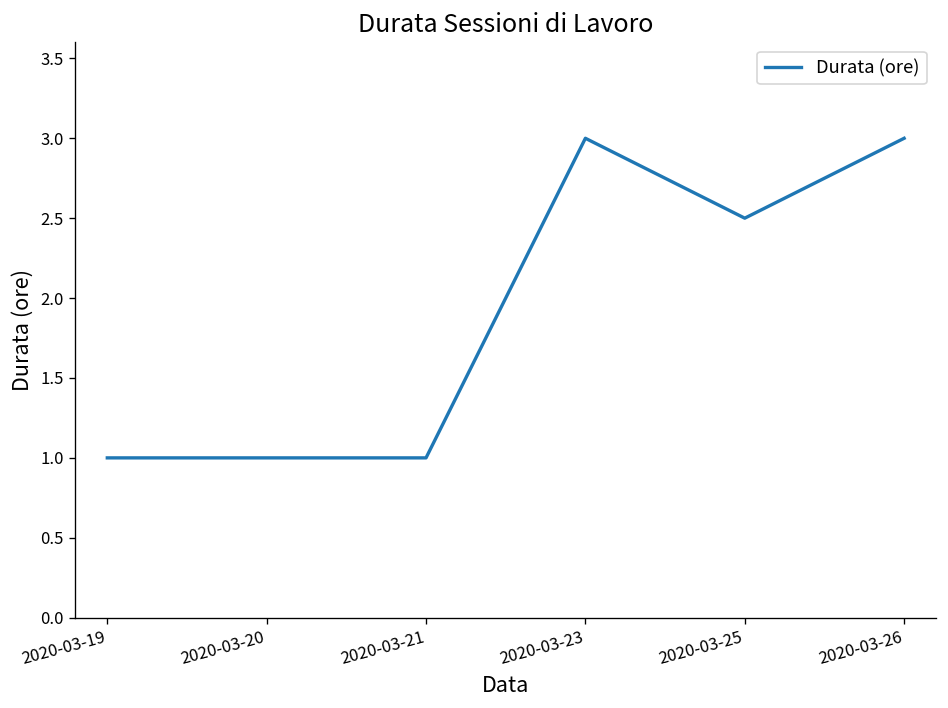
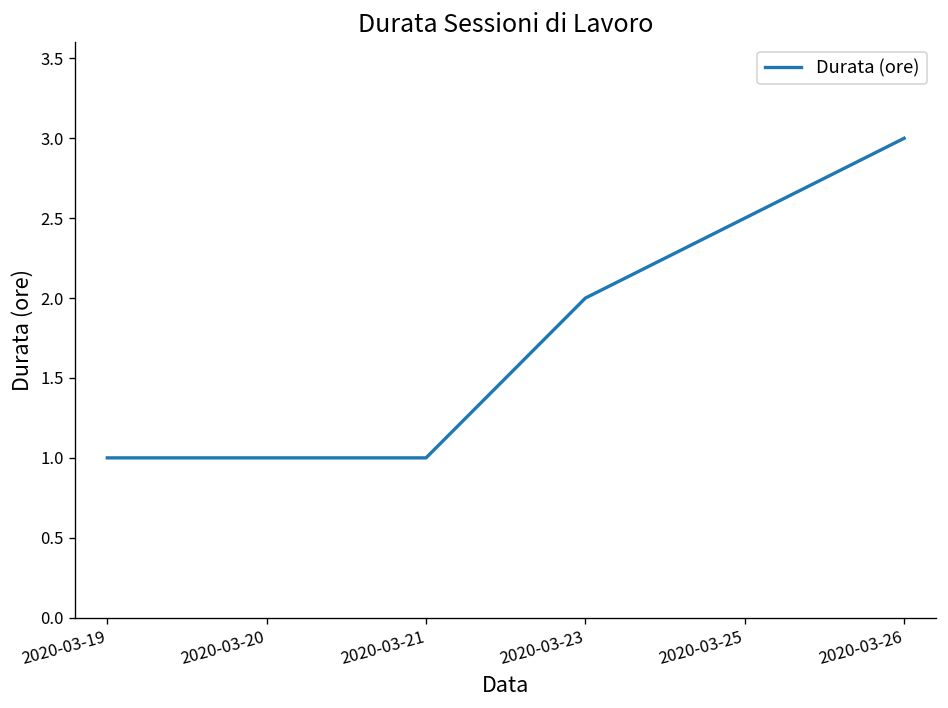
2020-03-23: 3 -> 2
